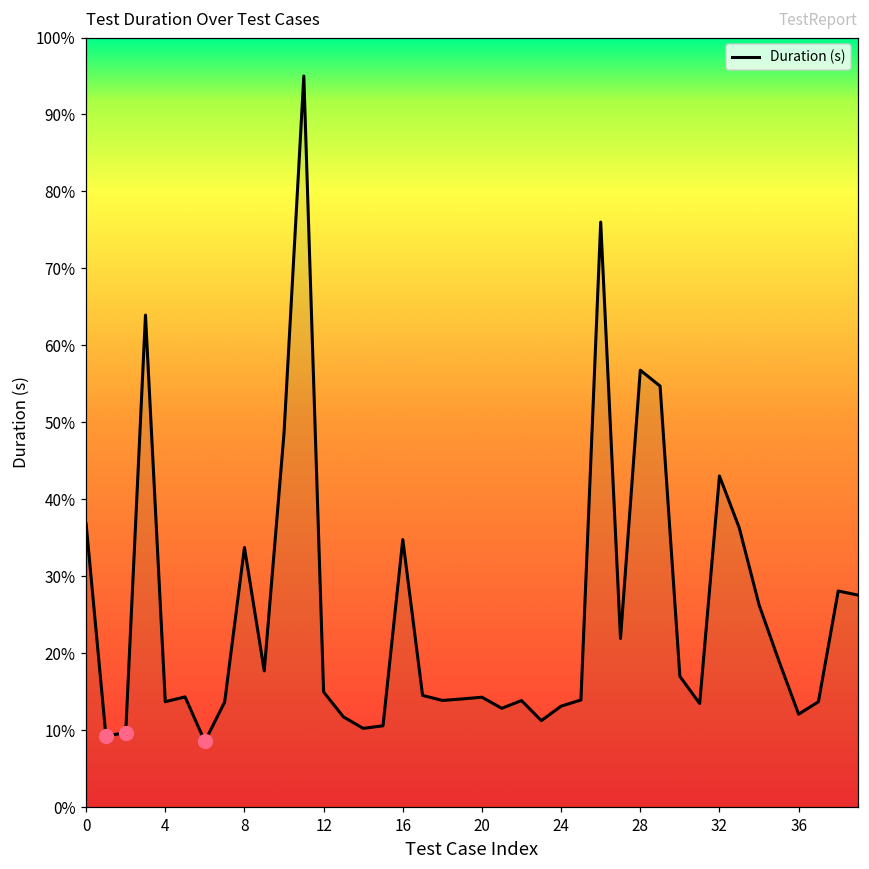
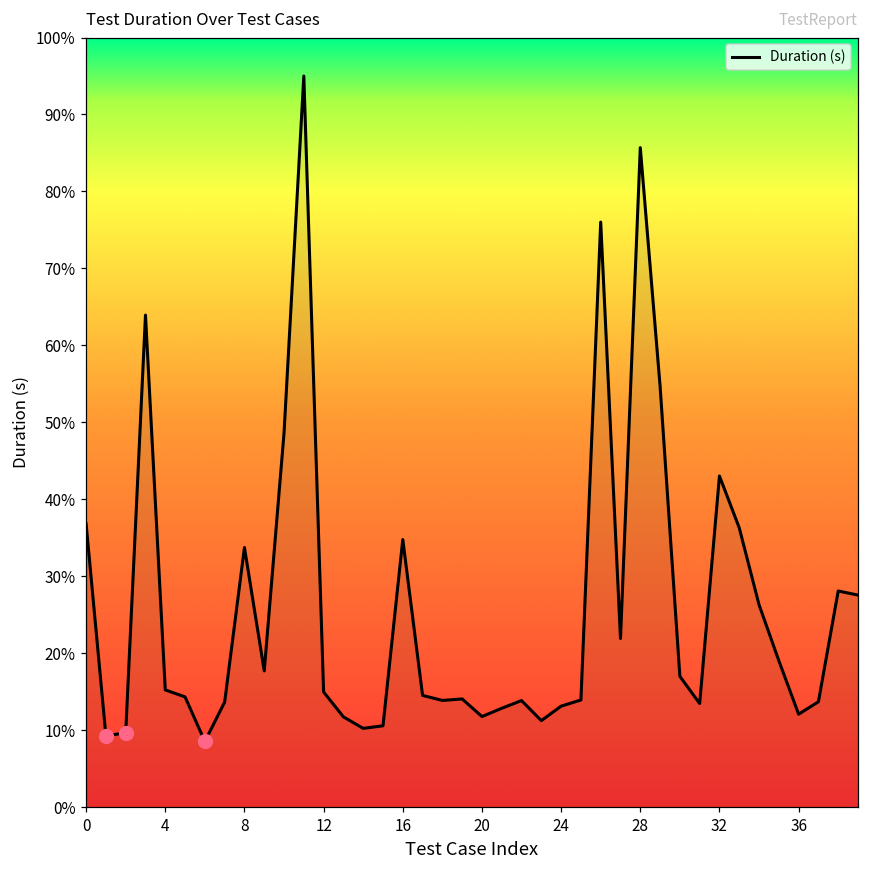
Duration (s), 4: 14% -> 15%
Duration (s), 20: 14% -> 12%
Duration (s), 28: 57% -> 86%
